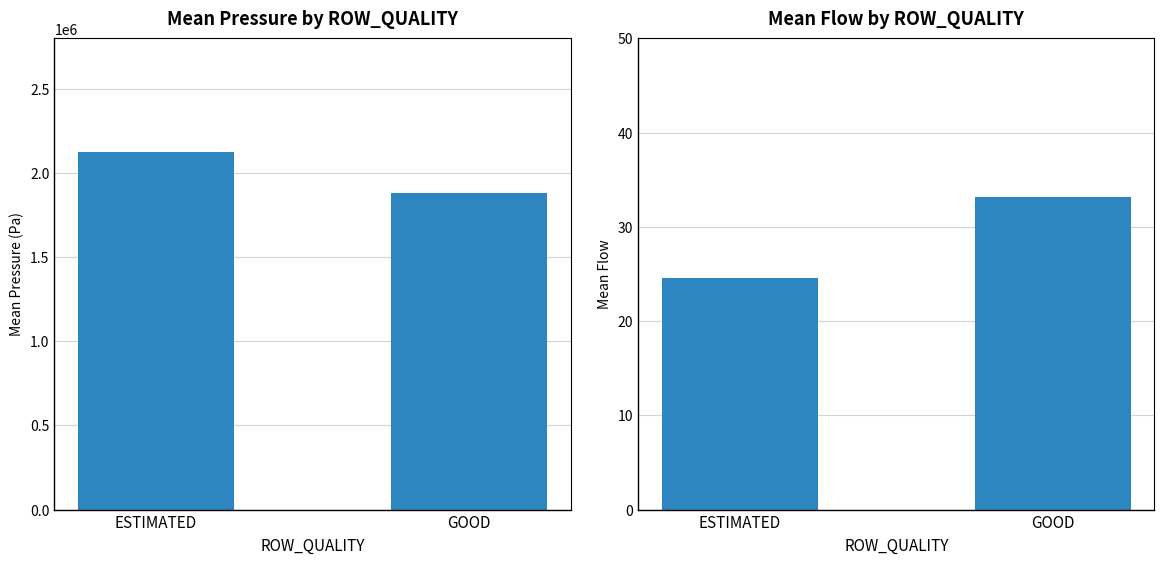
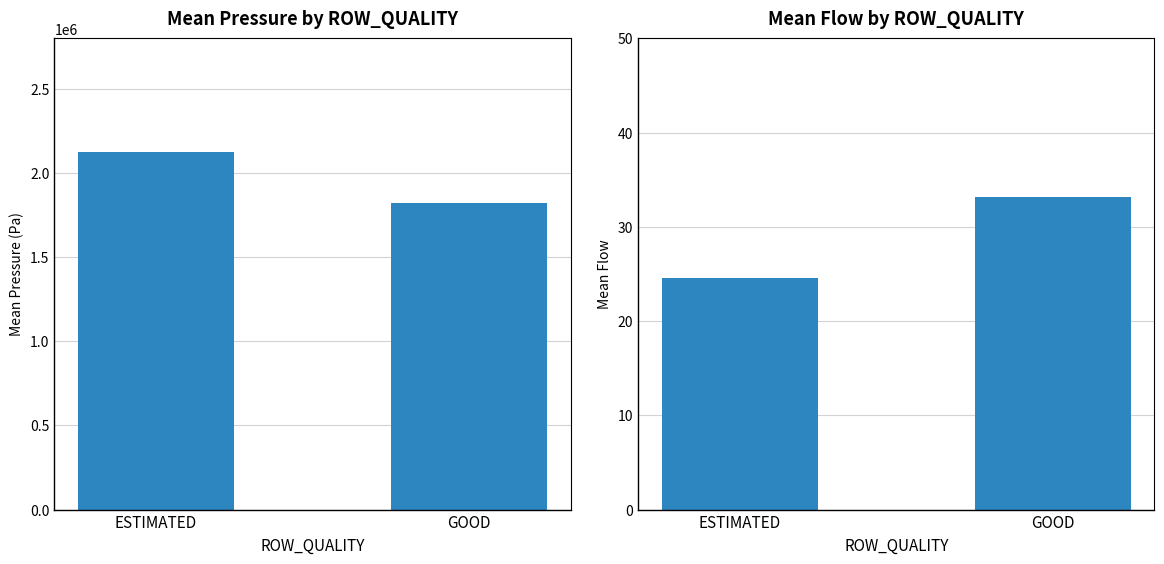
Mean Pressure by ROW_QUALITY, GOOD: 1880000 -> 1820000
